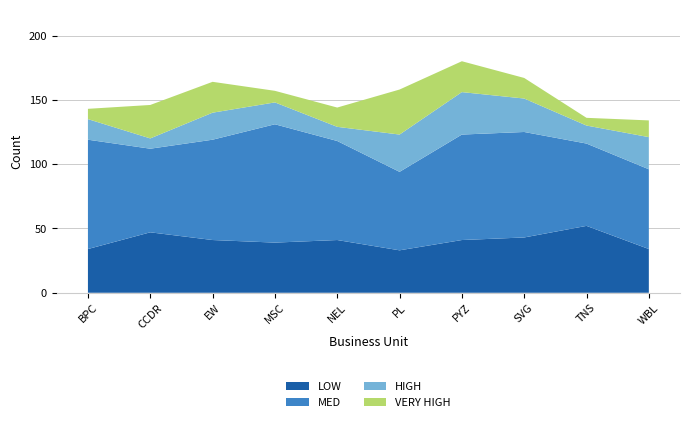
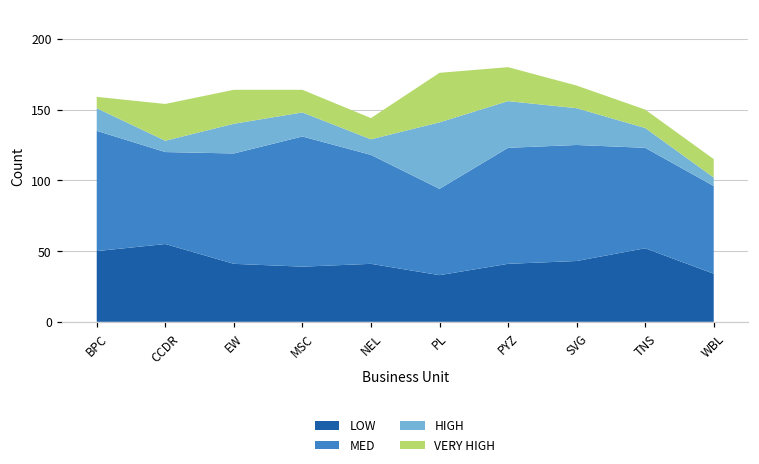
LOW, BPC: 34 -> 50
LOW, CCDR: 47 -> 55
VERY HIGH, MSC: 9 -> 16
HIGH, PL: 29 -> 47
MED, TNS: 64 -> 71
VERY HIGH, TNS: 6 -> 13
HIGH, WBL: 25 -> 6
